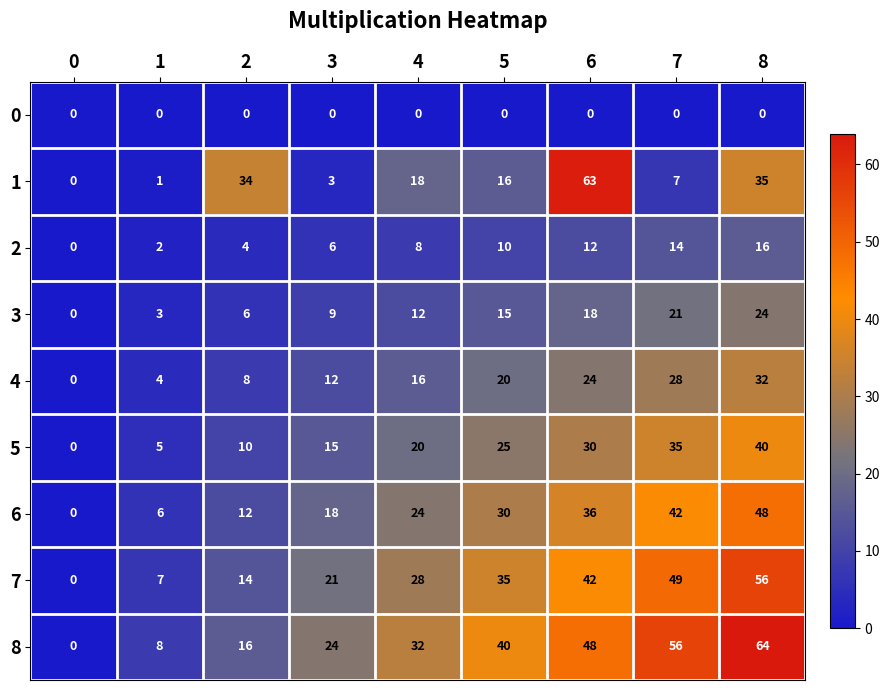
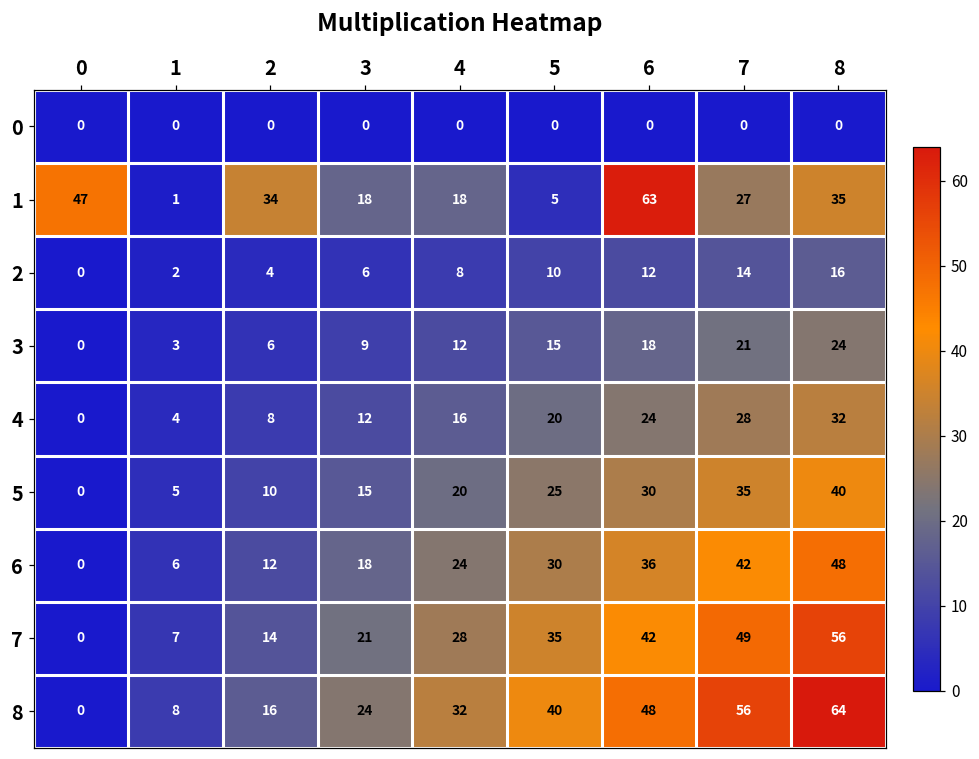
1, 0: 0 -> 47
1, 3: 3 -> 18
1, 5: 16 -> 5
1, 7: 7 -> 27
